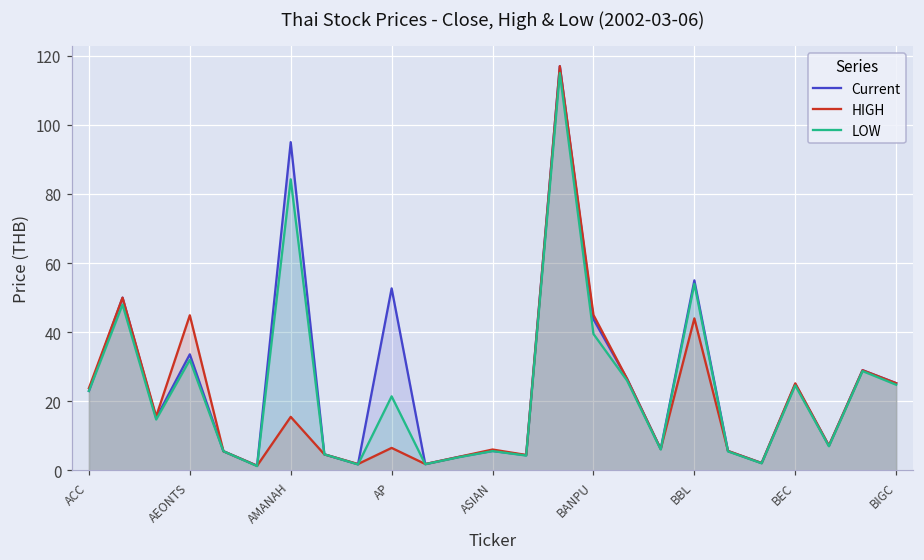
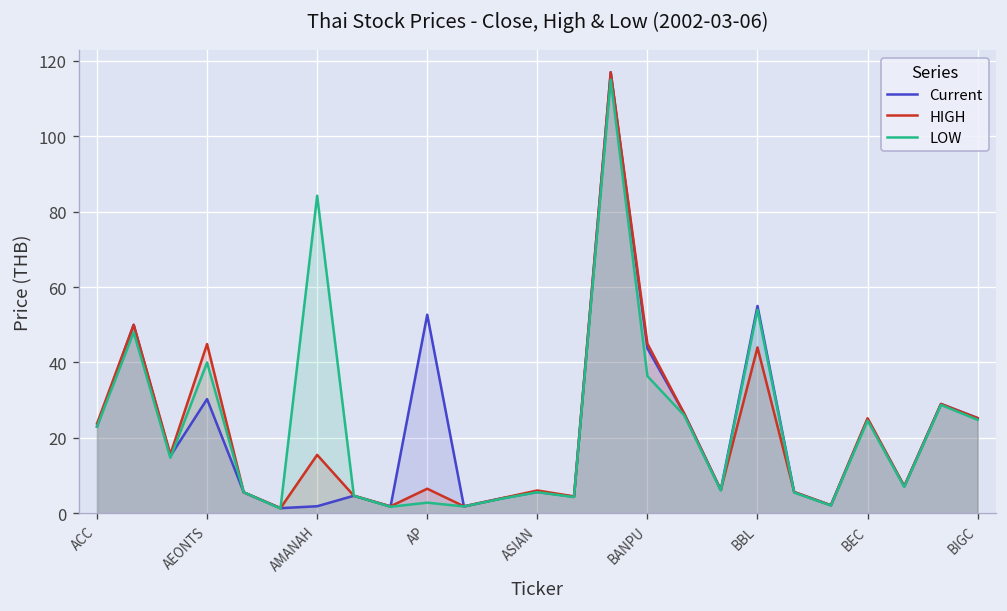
Current, AEONTS: 34 -> 30
LOW, AEONTS: 32 -> 40
Current, AMANAH: 95 -> 2
LOW, AP: 21 -> 3
LOW, BANPU: 40 -> 36
